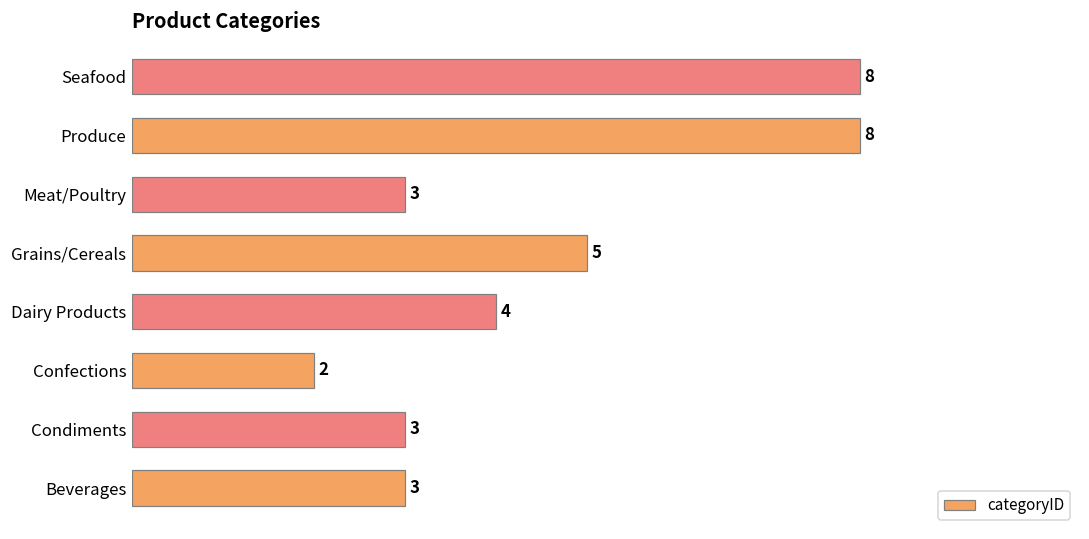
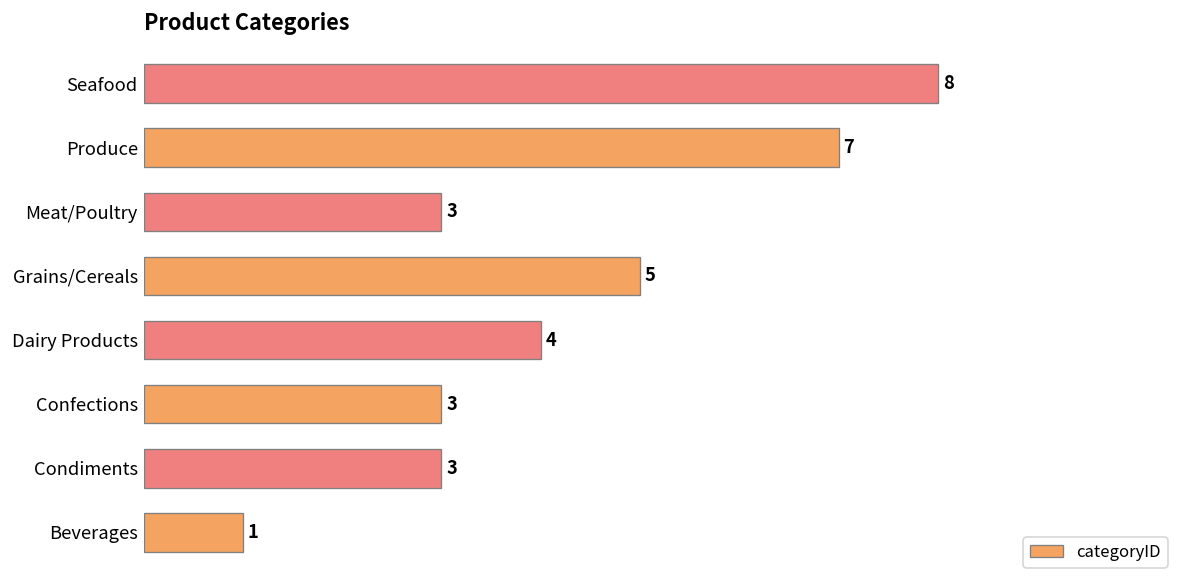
Produce: 8 -> 7
Confections: 2 -> 3
Beverages: 3 -> 1
